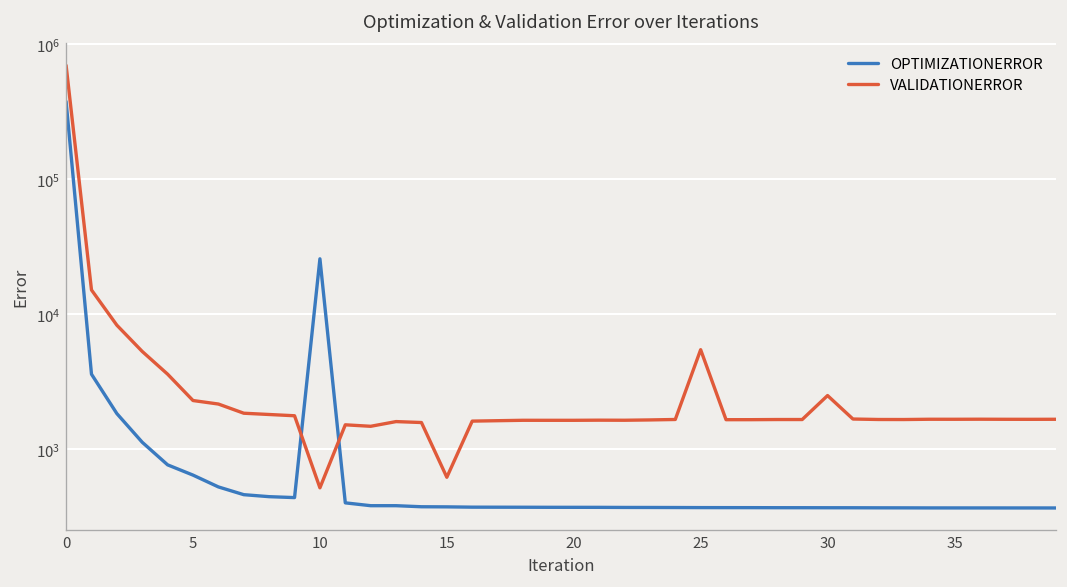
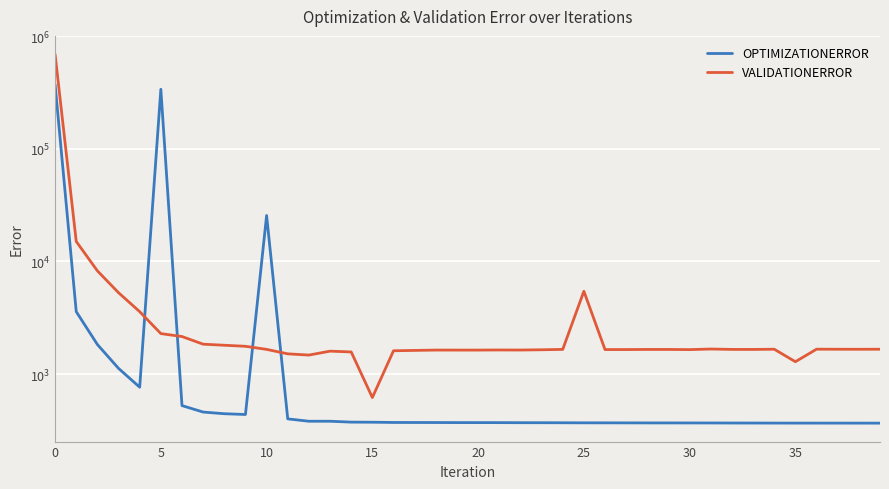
OPTIMIZATIONERROR, 5: 600 -> 340000
VALIDATIONERROR, 10: 500 -> 1700
VALIDATIONERROR, 30: 2500 -> 1600
VALIDATIONERROR, 35: 1700 -> 1300
